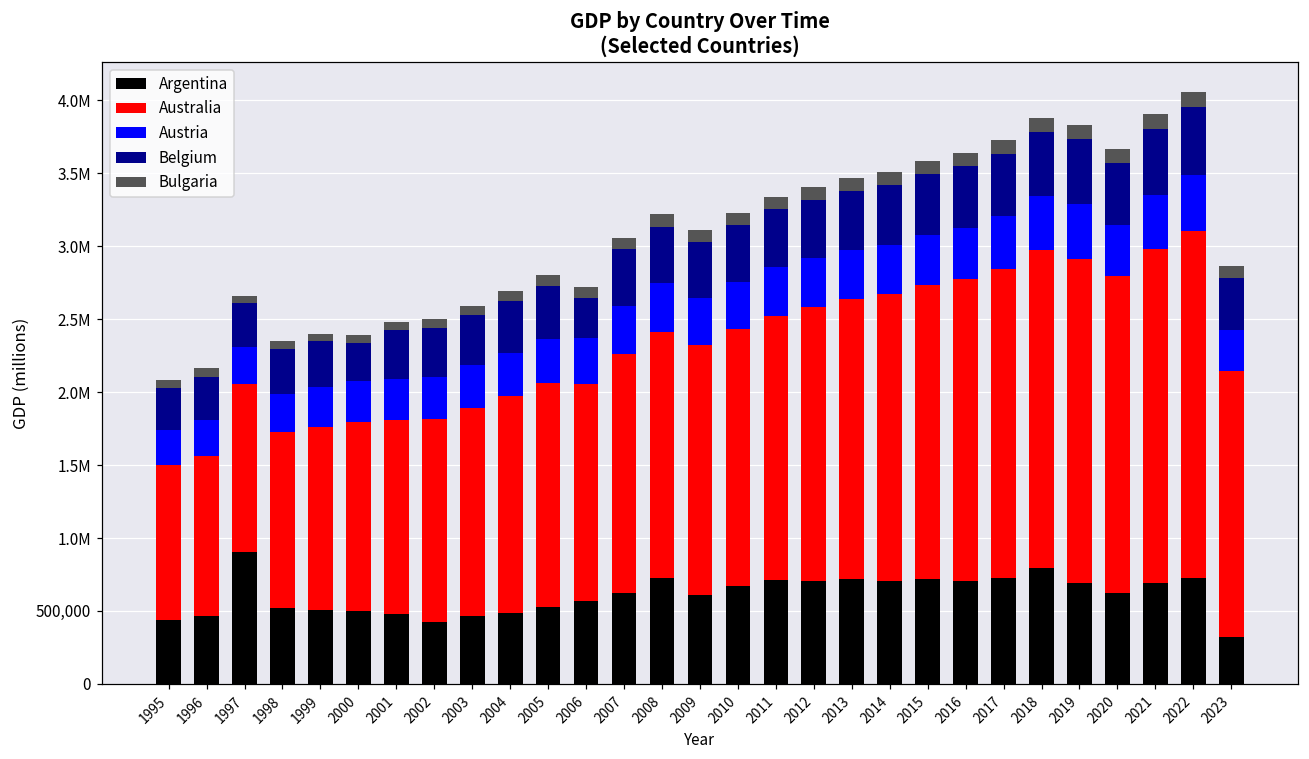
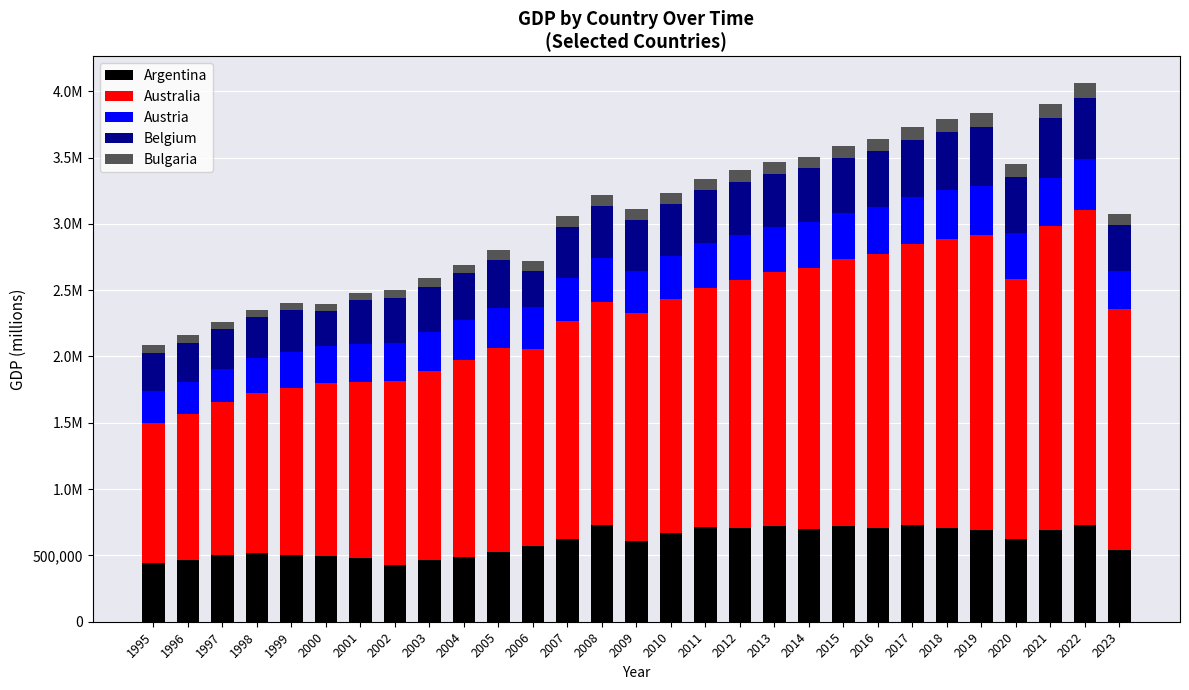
Argentina, 1997: 900,000 -> 500,000
Argentina, 2018: 790,000 -> 710,000
Australia, 2020: 2,170,000 -> 1,960,000
Argentina, 2023: 320,000 -> 540,000
